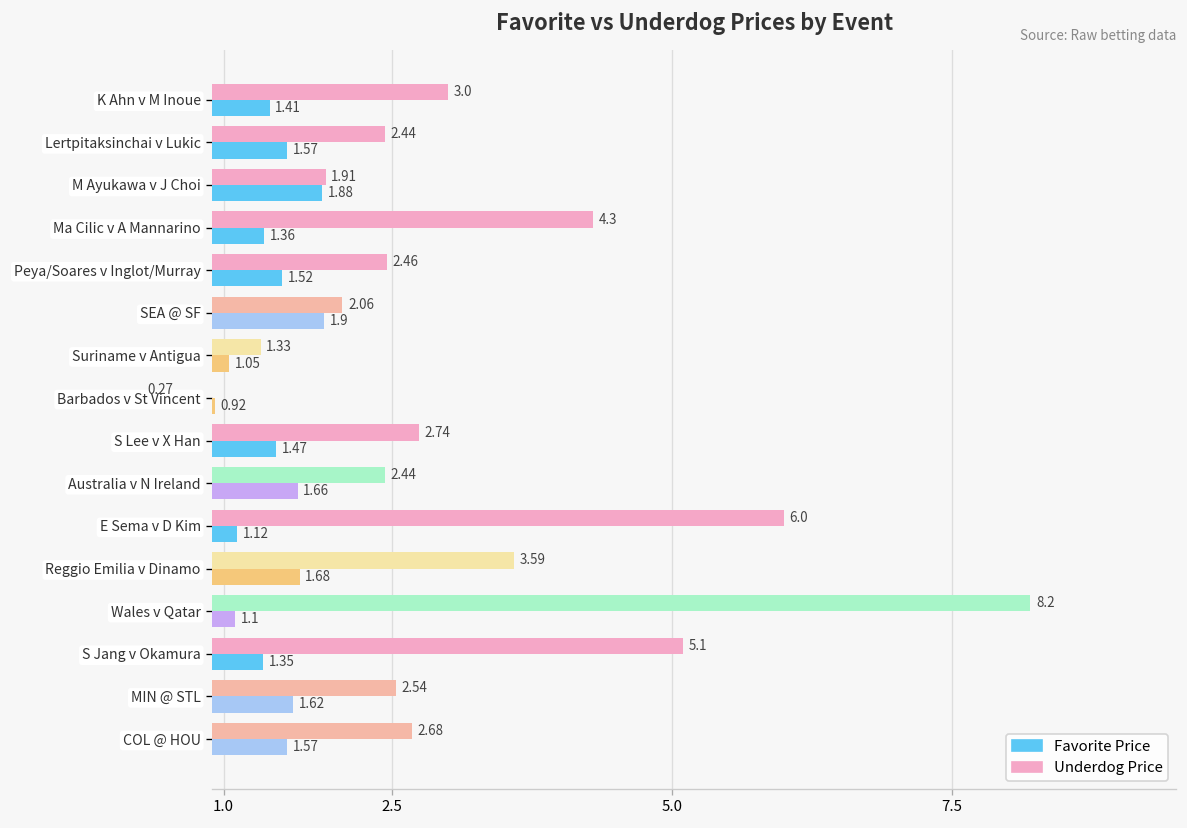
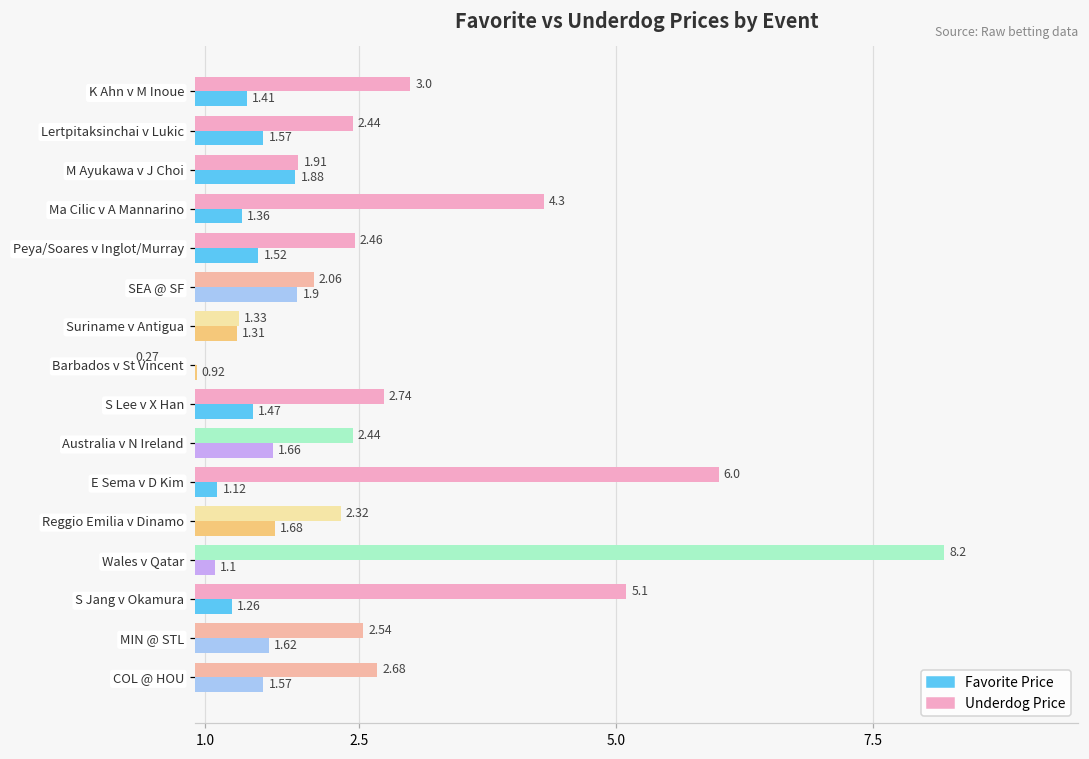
Favorite Price, Suriname v Antigua: 1.05 -> 1.31
Underdog Price, Reggio Emilia v Dinamo: 3.59 -> 2.32
Favorite Price, S Jang v Okamura: 1.35 -> 1.26
